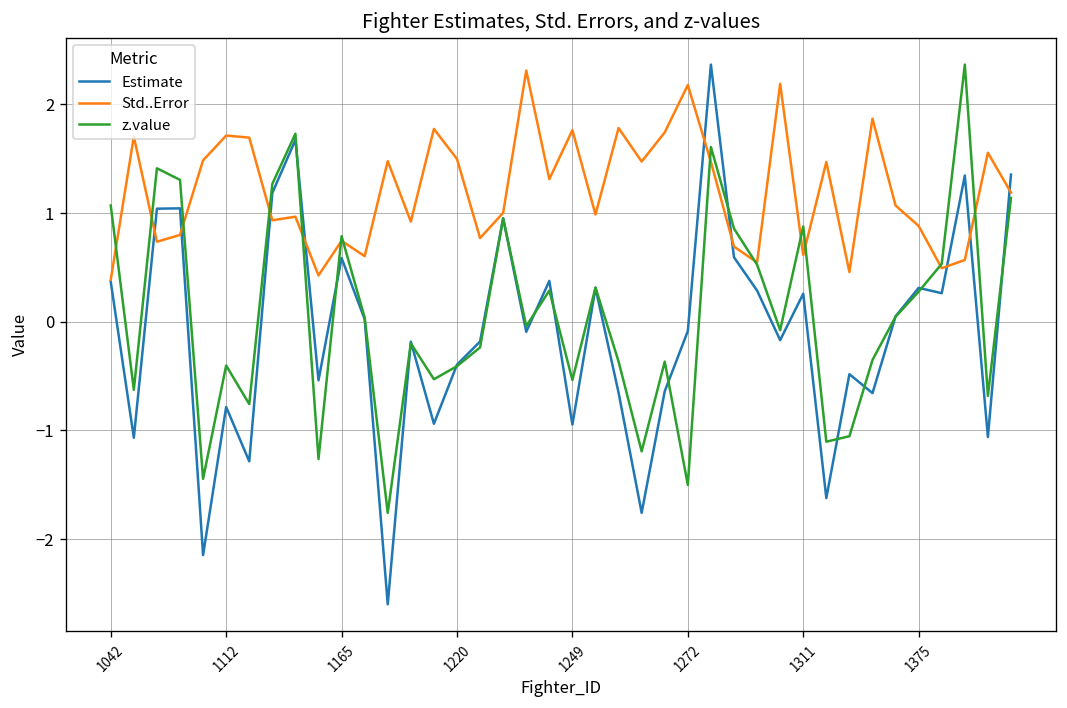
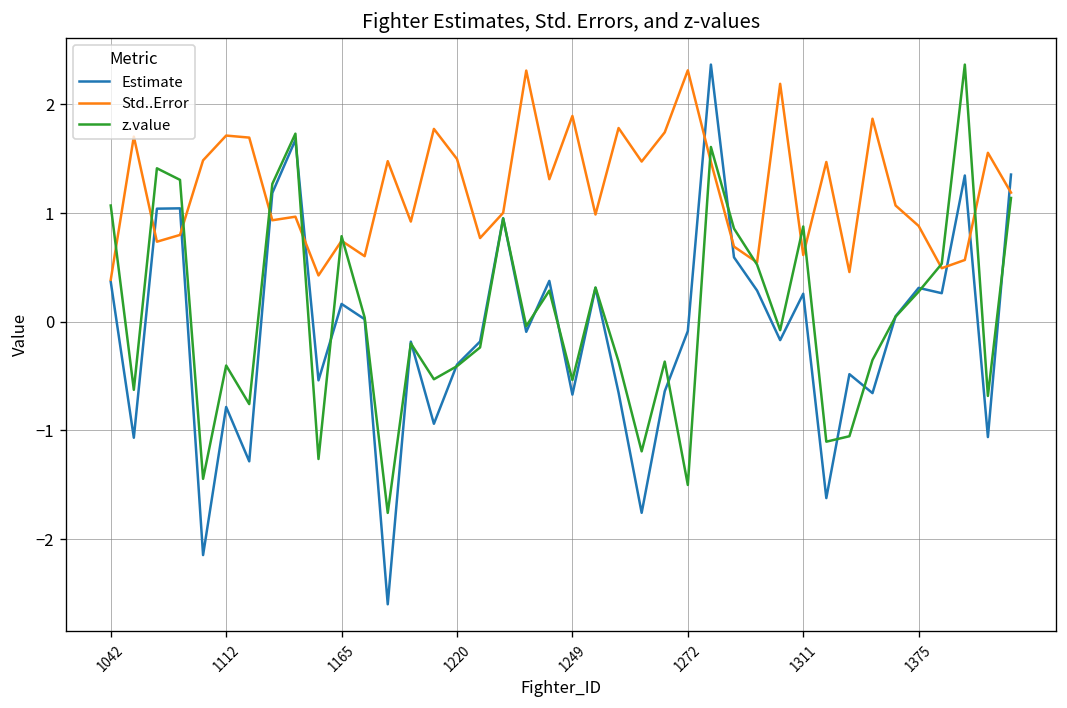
Estimate, 1165: 0.6 -> 0.2
Estimate, 1249: -0.9 -> -0.7
Std..Error, 1249: 1.8 -> 1.9
Std..Error, 1272: 2.2 -> 2.3
